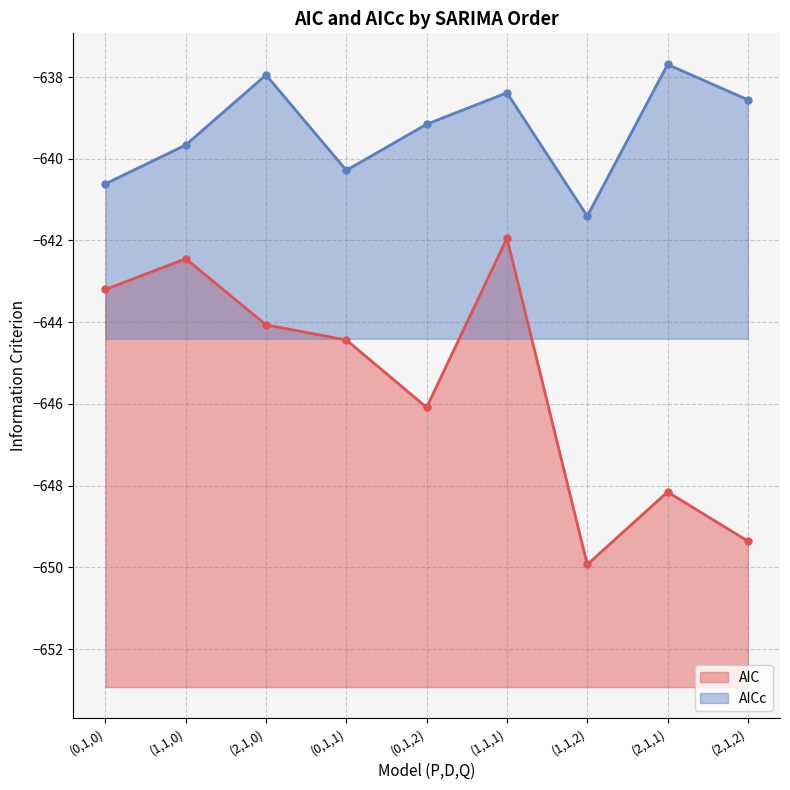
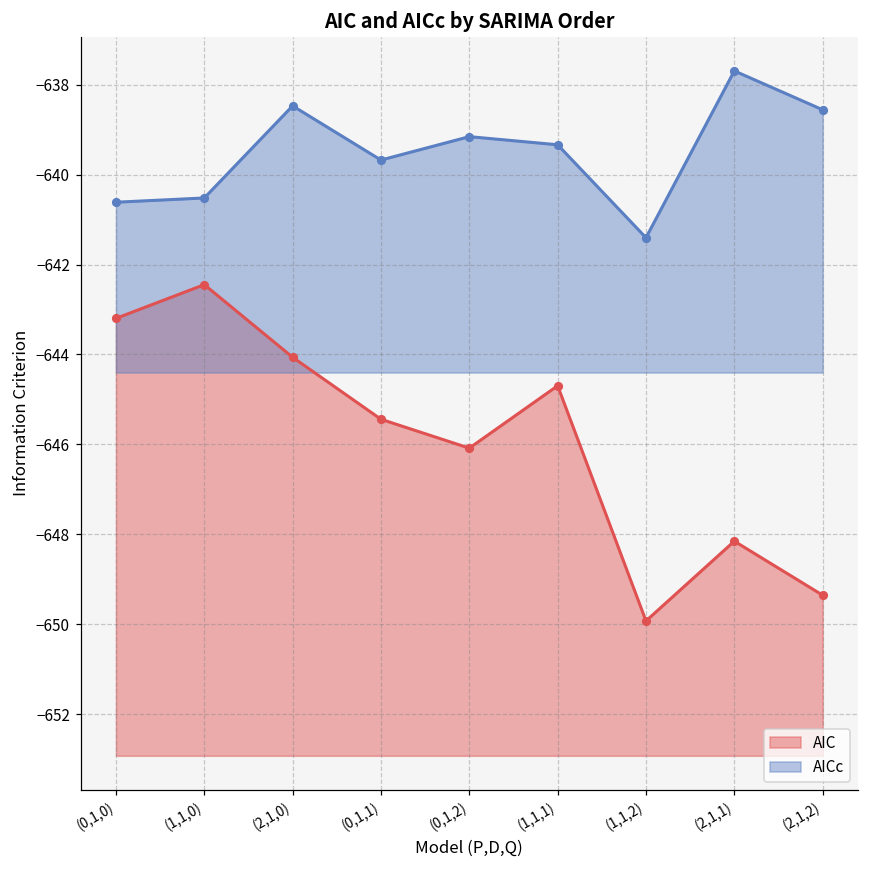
AICc, (1,1,0): -639.7 -> -640.5
AICc, (2,1,0): -637.9 -> -638.5
AIC, (0,1,1): -644.4 -> -645.4
AICc, (0,1,1): -640.3 -> -639.7
AIC, (1,1,1): -641.9 -> -644.7
AICc, (1,1,1): -638.4 -> -639.3
